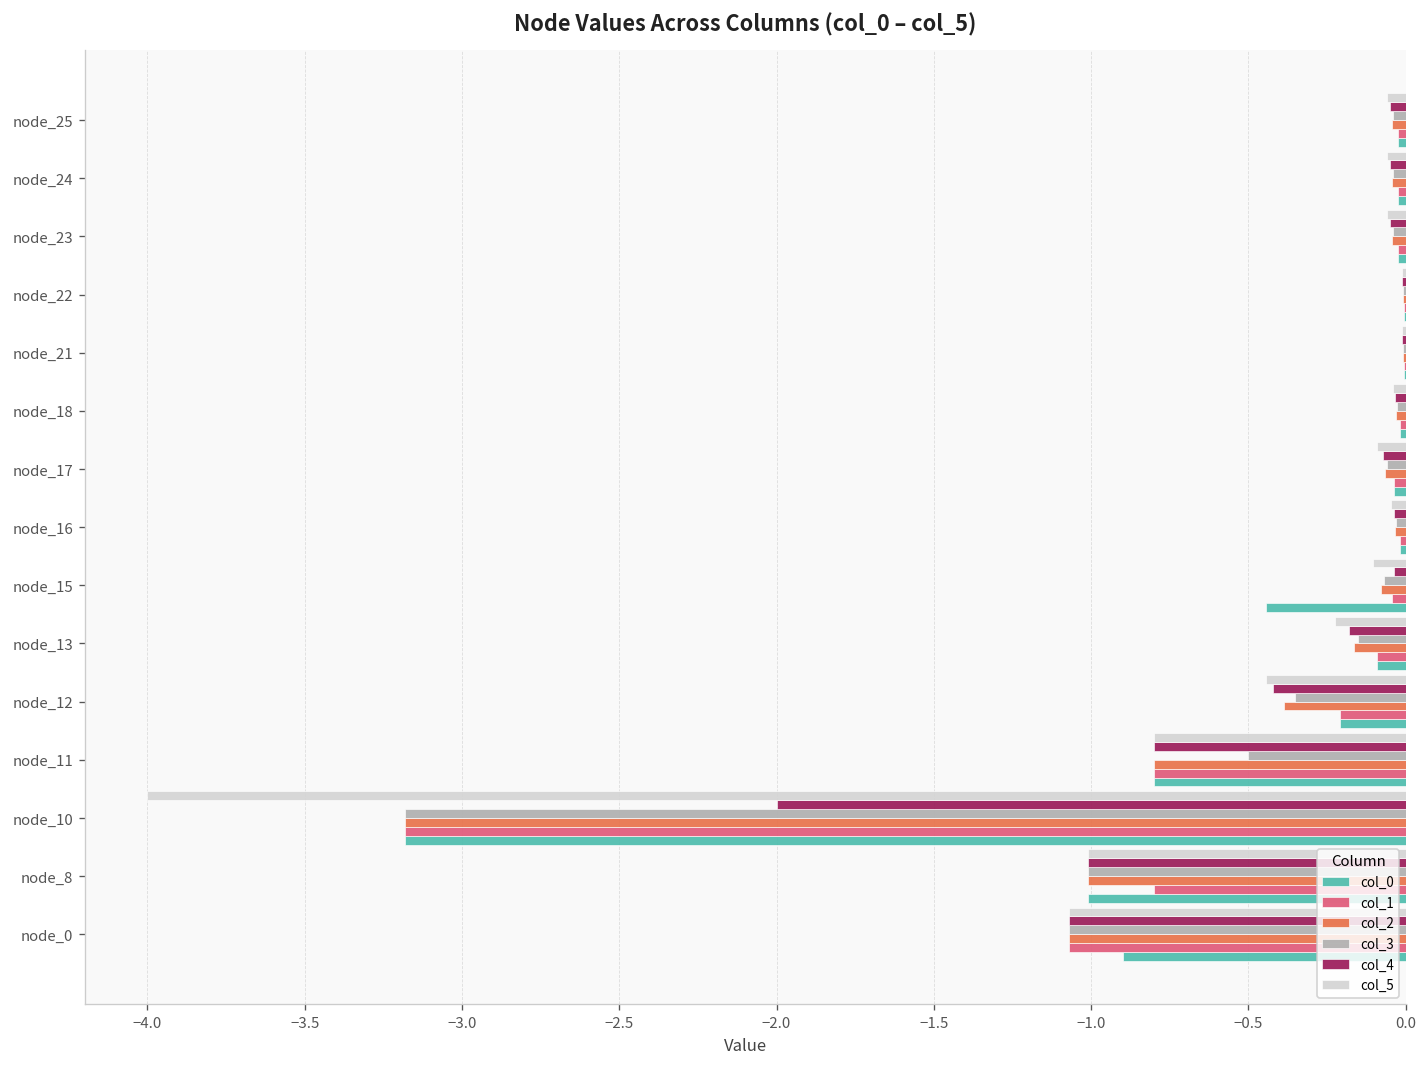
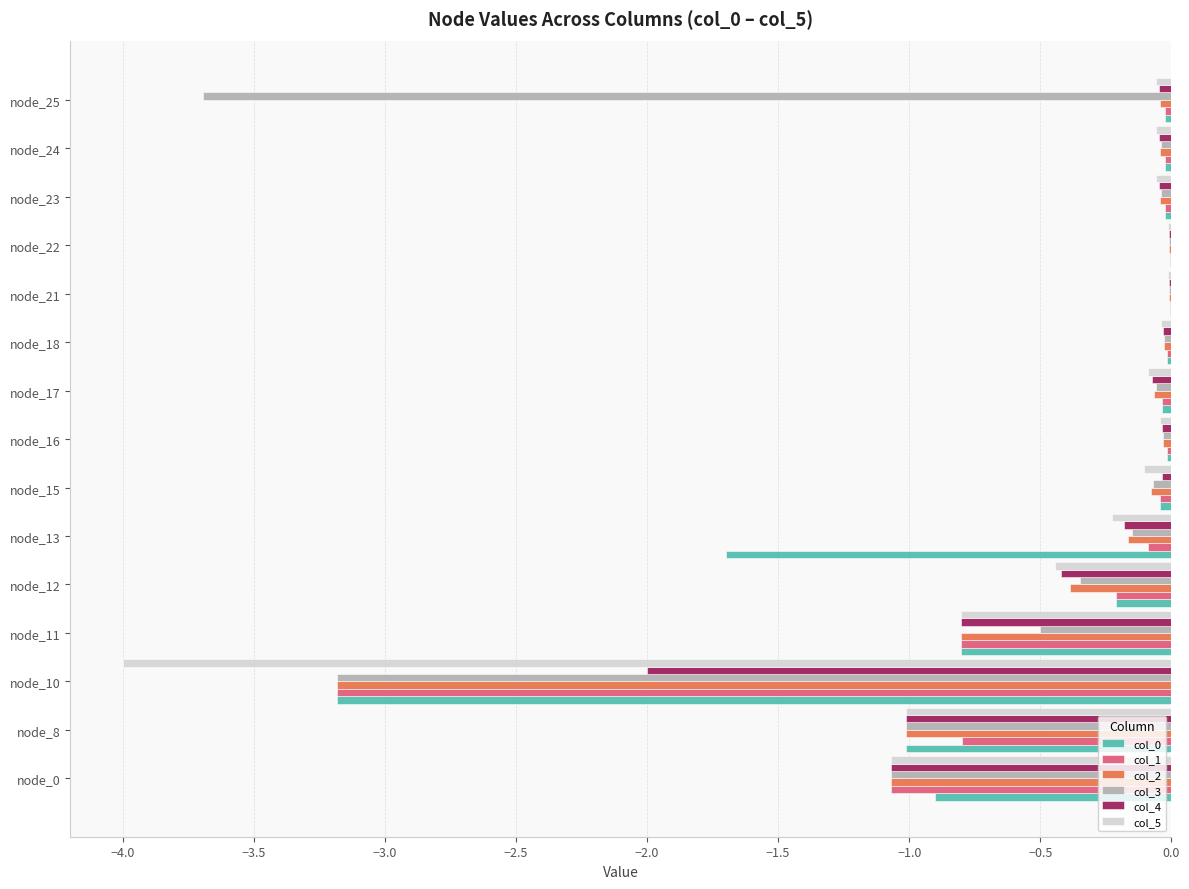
col_3, node_25: -0.04 -> -3.69
col_0, node_15: -0.44 -> -0.04
col_0, node_13: -0.09 -> -1.70
